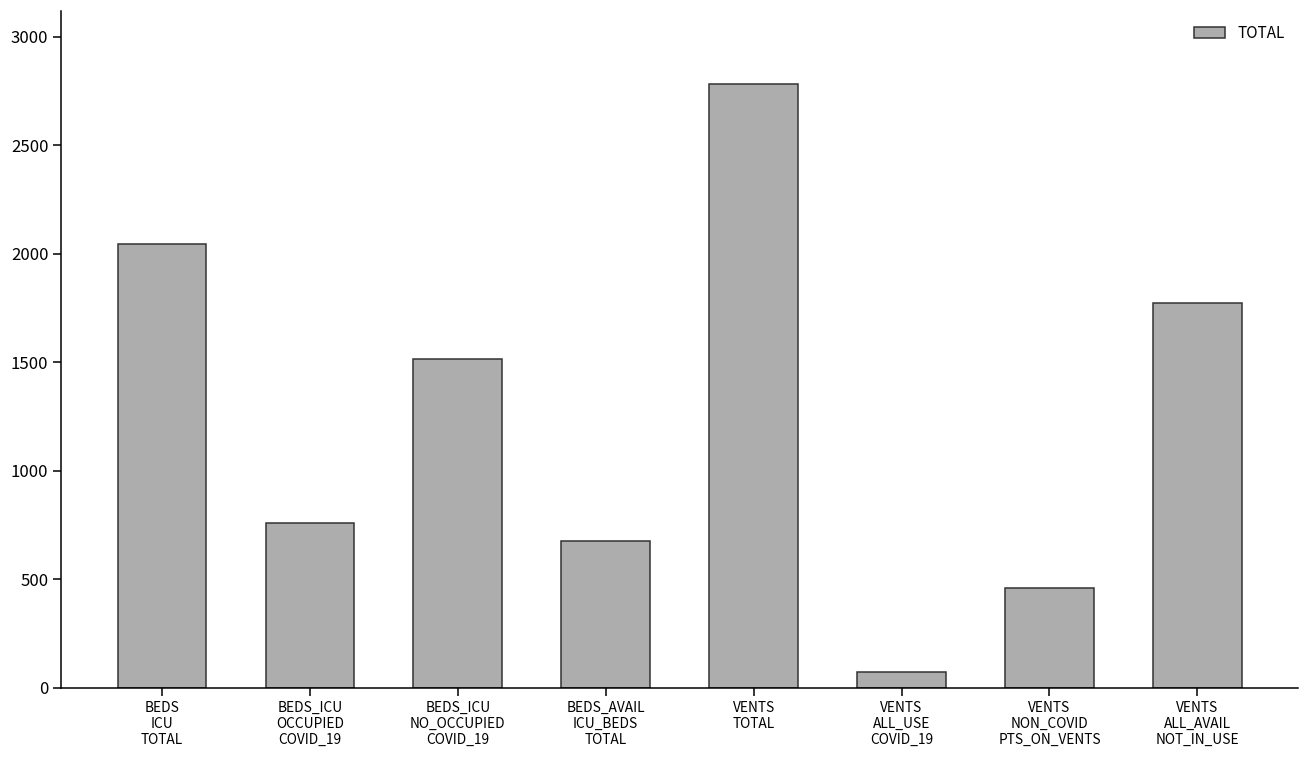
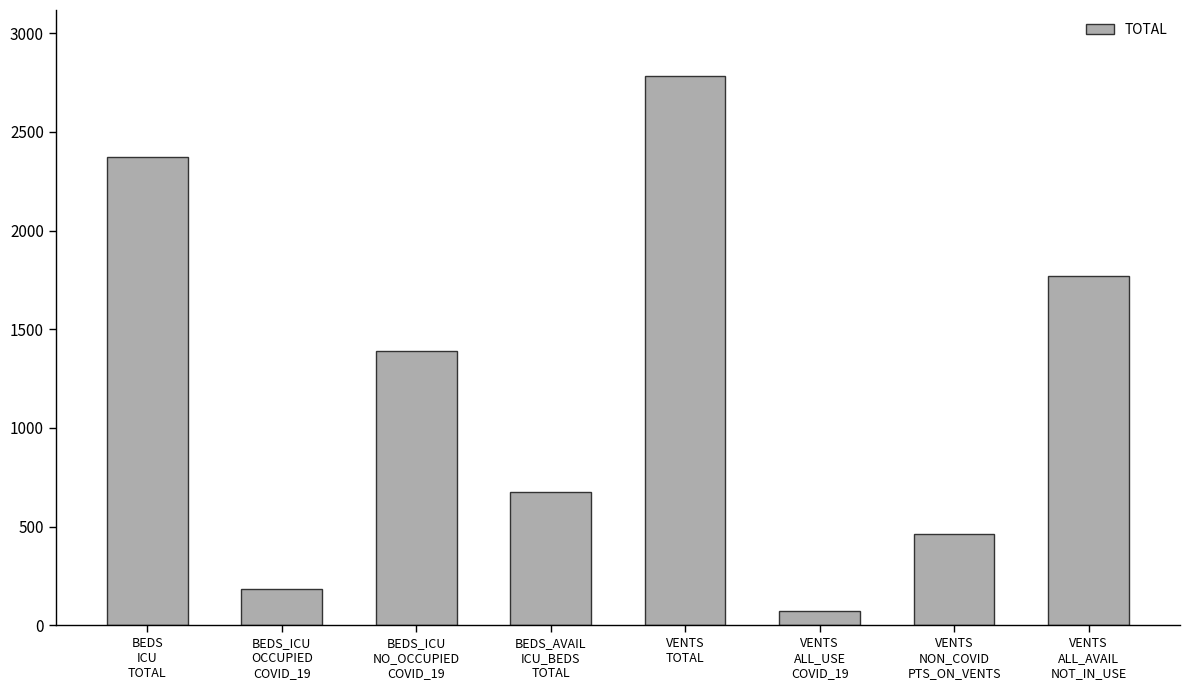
BEDS ICU TOTAL: 2050 -> 2370
BEDS_ICU OCCUPIED COVID_19: 760 -> 180
BEDS_ICU NO_OCCUPIED COVID_19: 1520 -> 1390
